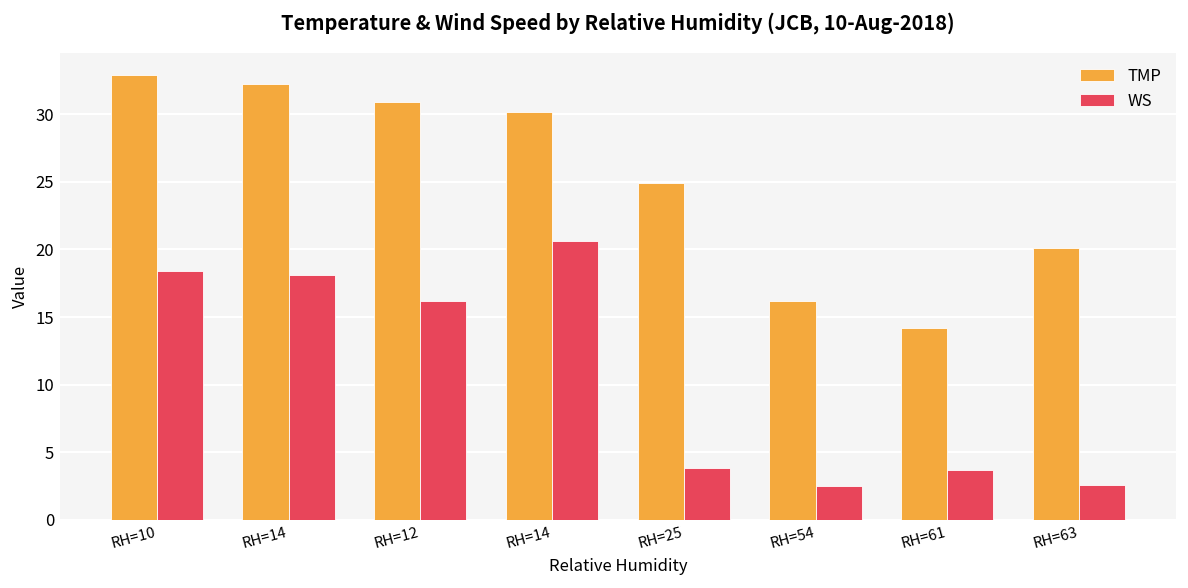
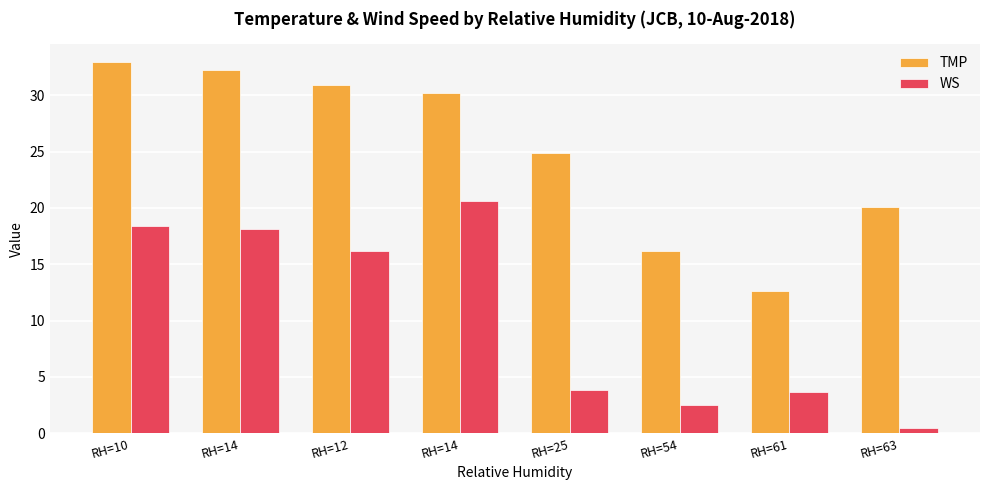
TMP, RH=61: 14.2 -> 12.6
WS, RH=63: 2.6 -> 0.5
